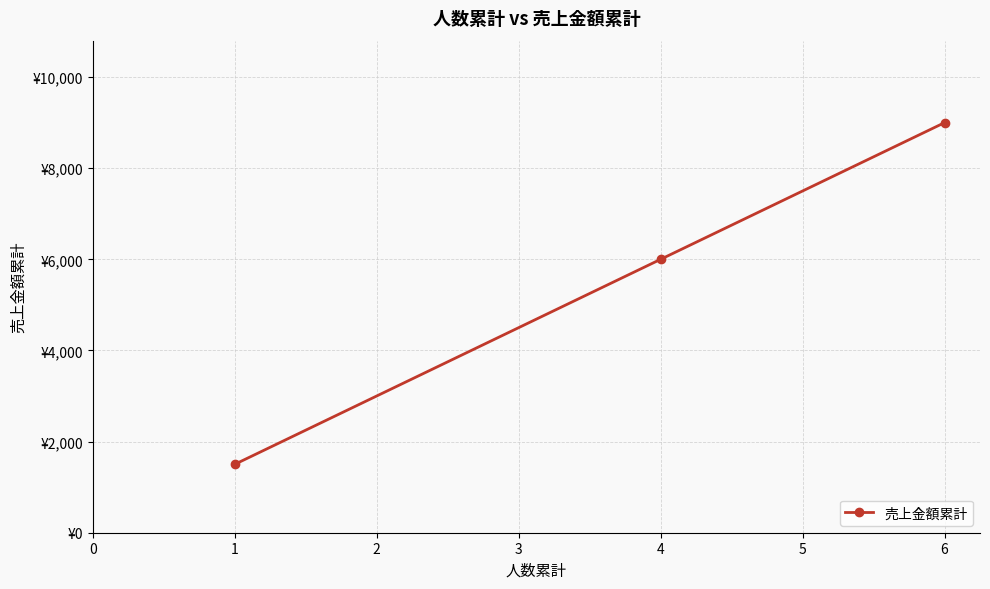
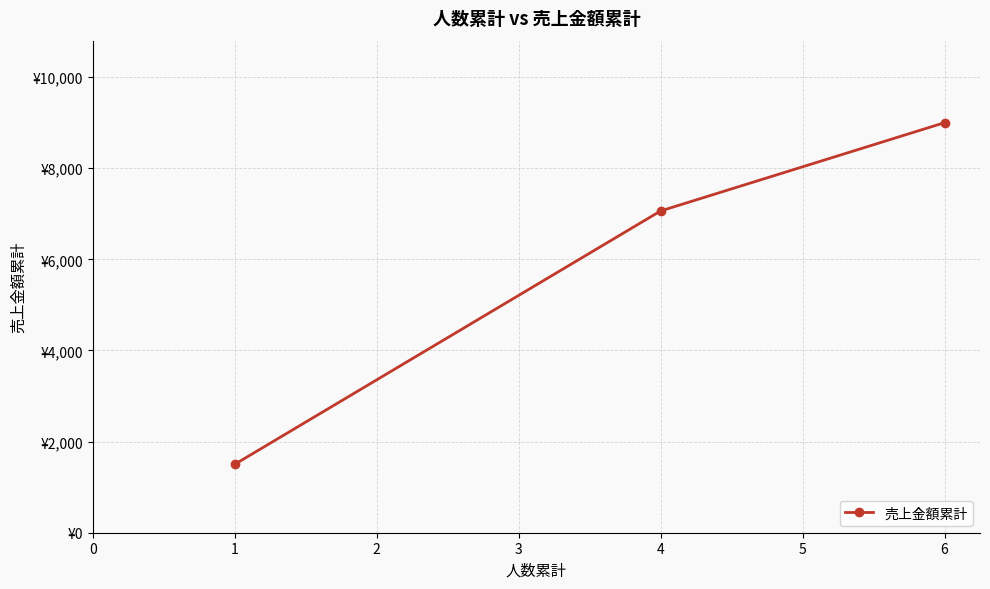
4: ¥6,000 -> ¥7,100
